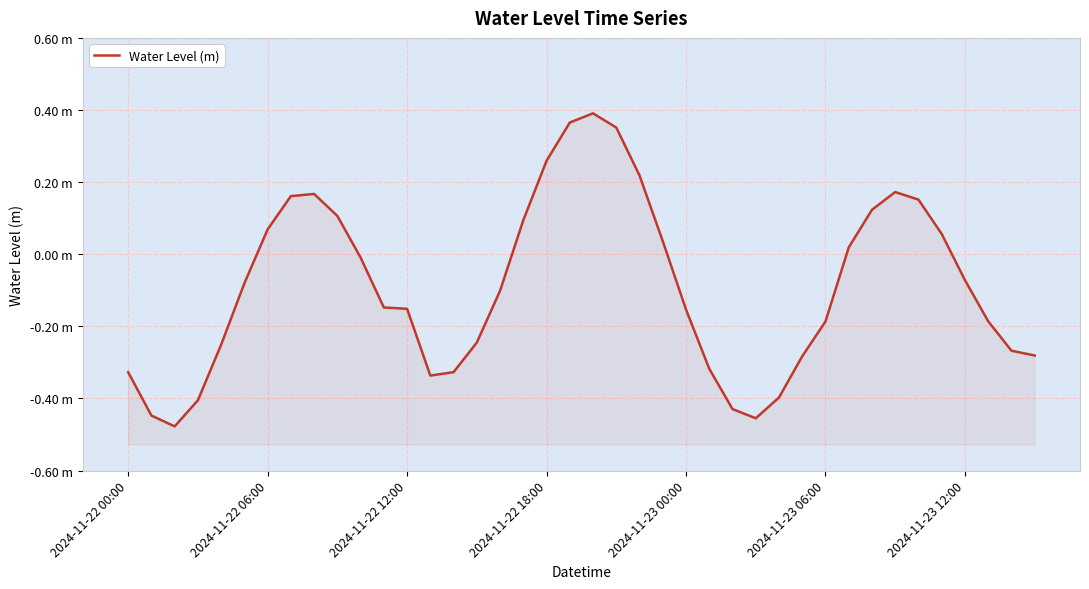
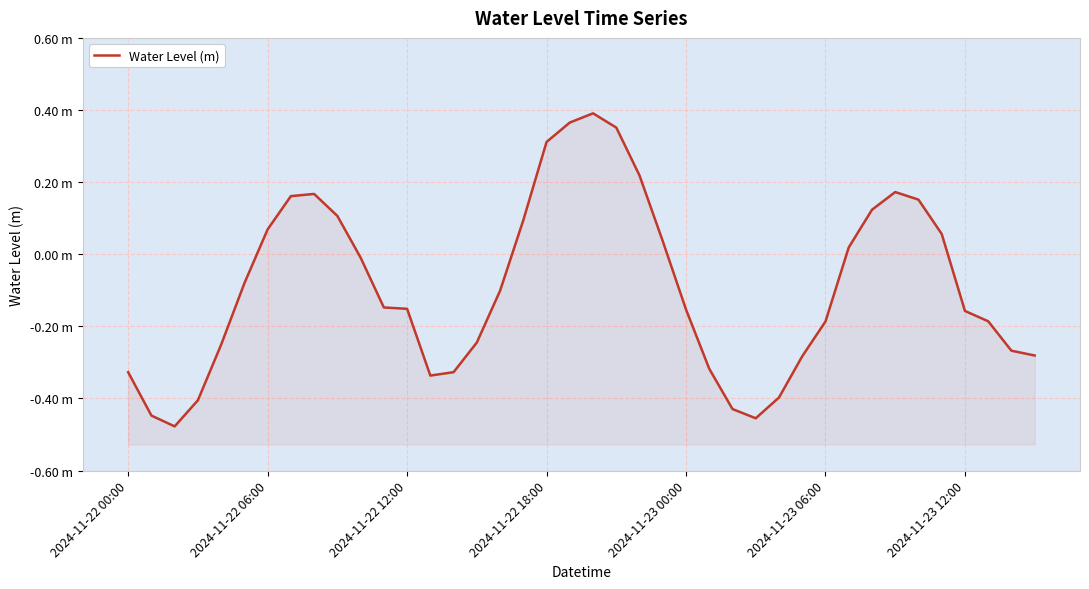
2024-11-22 18:00: 0.26 m -> 0.31 m
2024-11-23 12:00: -0.07 m -> -0.16 m
